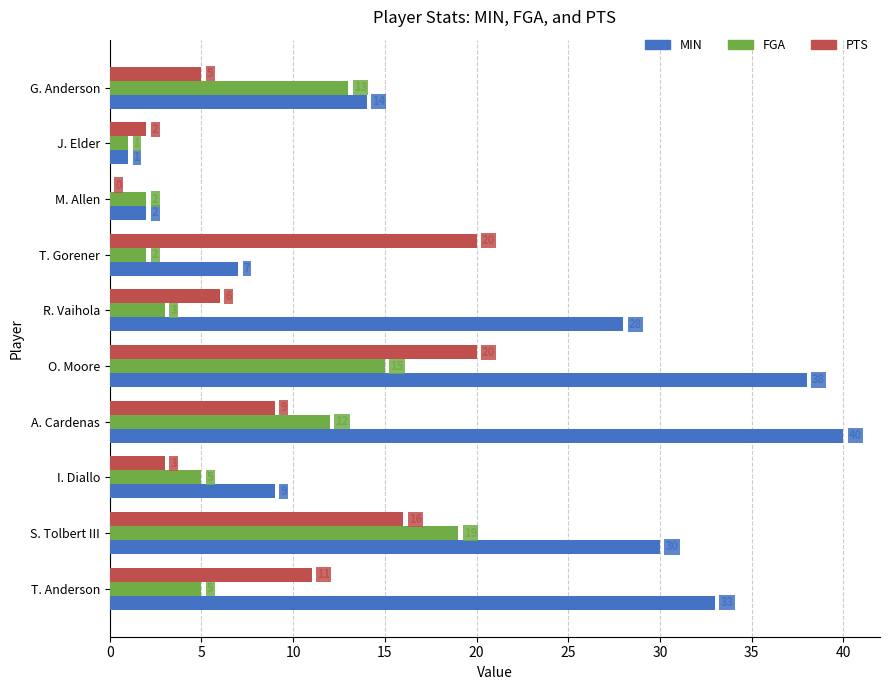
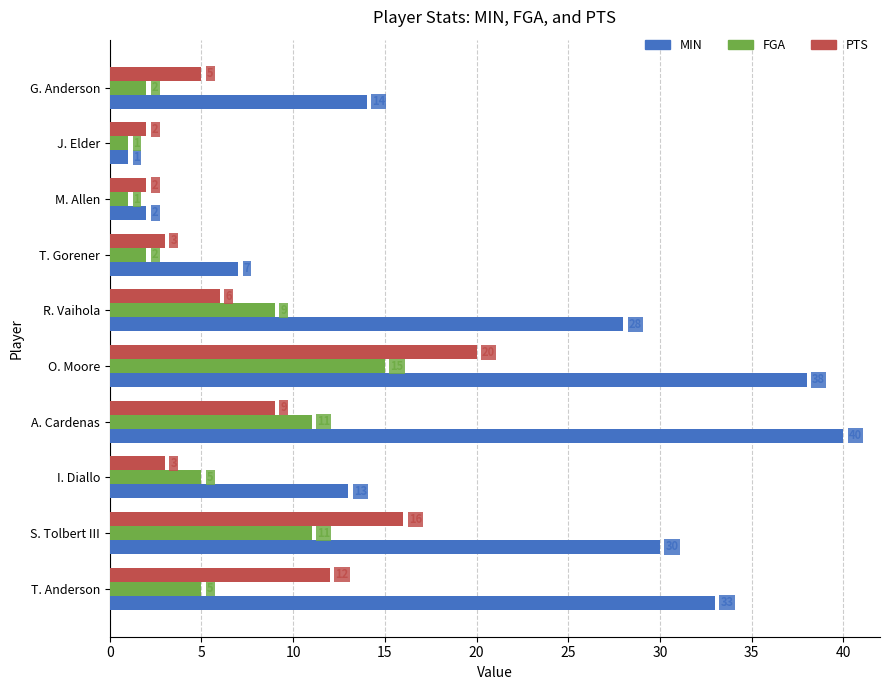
FGA, G. Anderson: 13 -> 2
PTS, M. Allen: 0 -> 2
FGA, M. Allen: 2 -> 1
PTS, T. Gorener: 20 -> 3
FGA, R. Vaihola: 3 -> 9
FGA, A. Cardenas: 12 -> 11
MIN, I. Diallo: 9 -> 13
FGA, S. Tolbert III: 19 -> 11
PTS, T. Anderson: 11 -> 12
